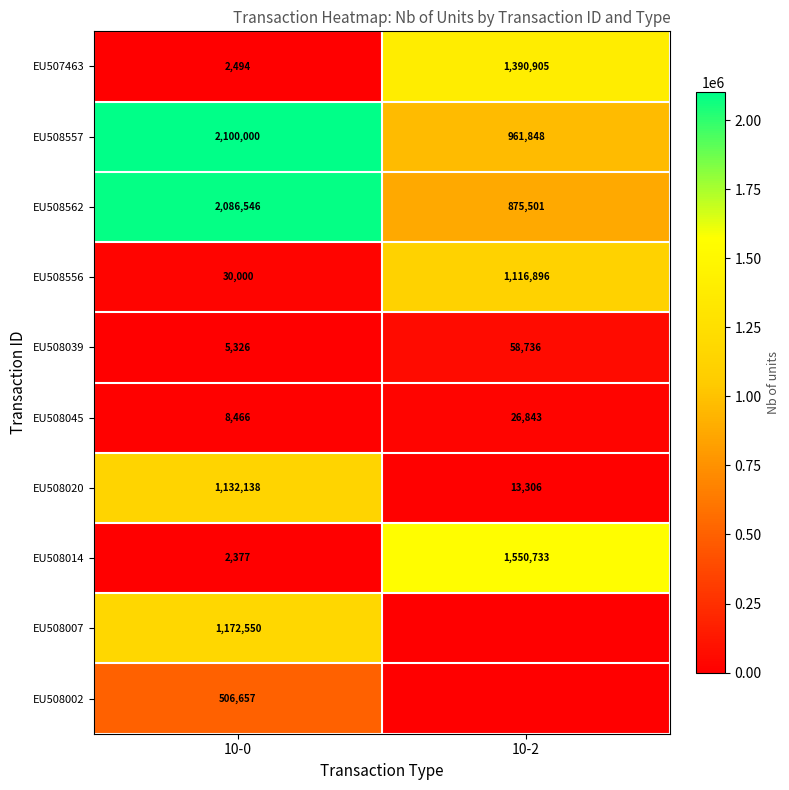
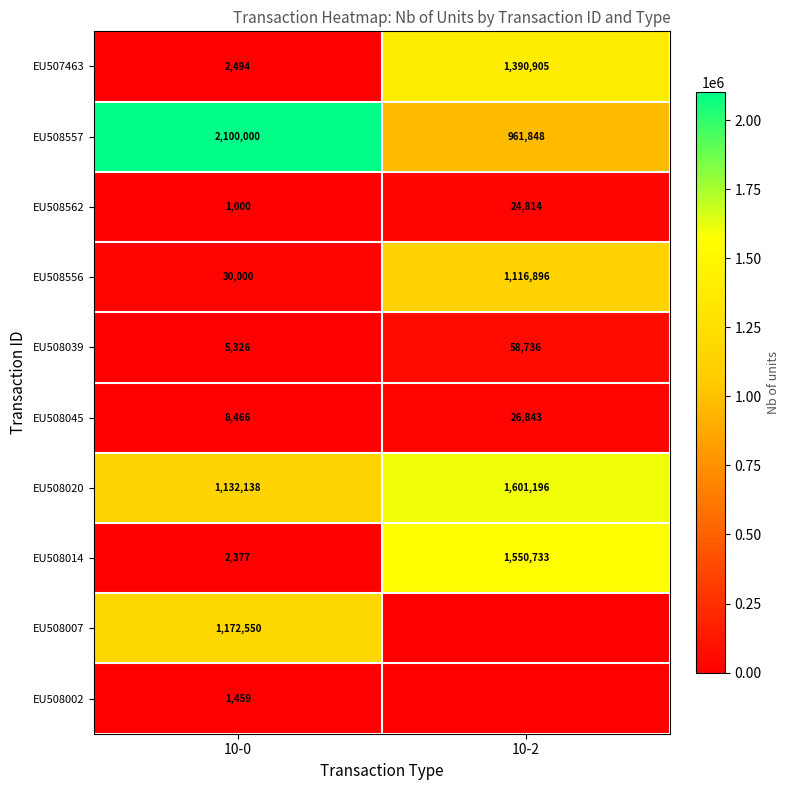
EU508562, 10-0: 2,086,546 -> 1,000
EU508562, 10-2: 875,501 -> 24,814
EU508020, 10-2: 13,306 -> 1,601,196
EU508002, 10-0: 506,657 -> 1,459
